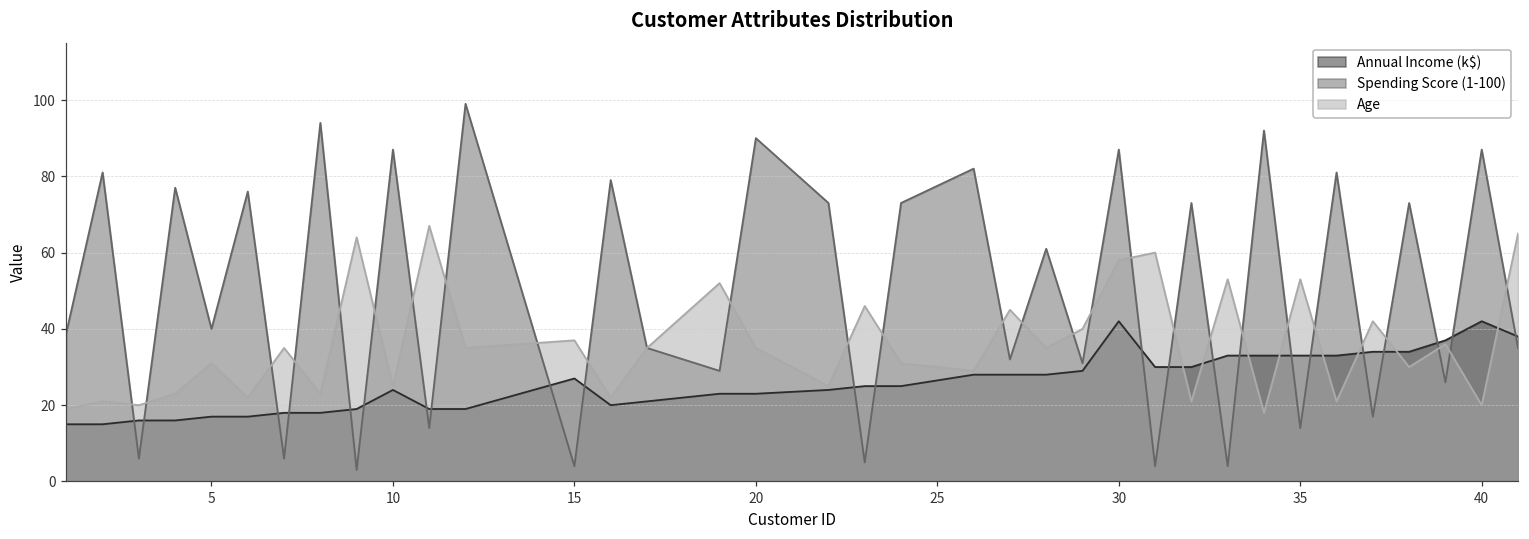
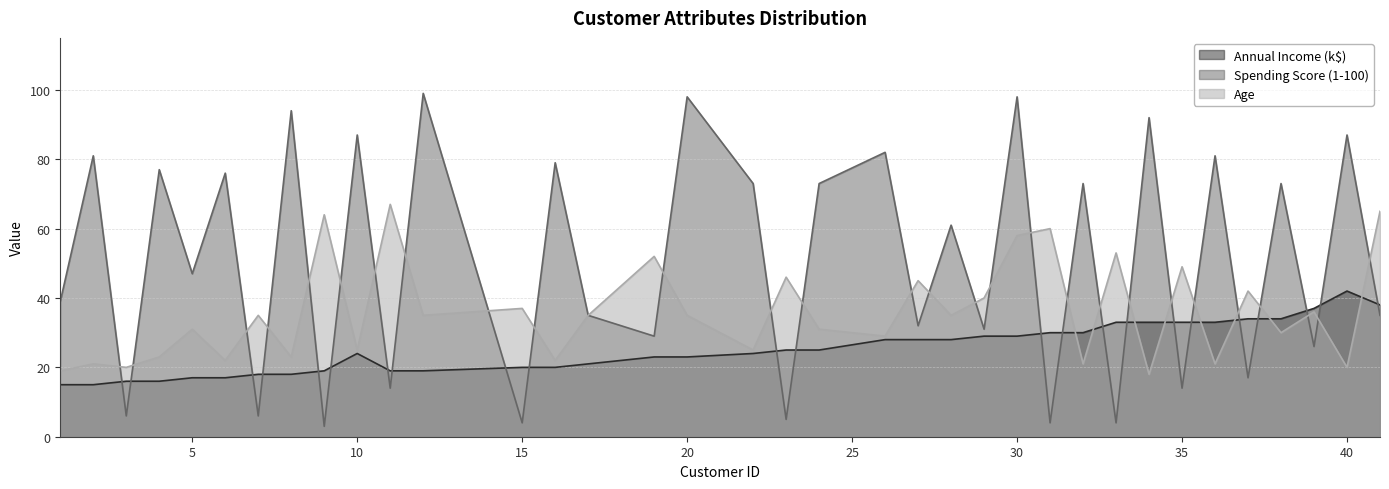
Spending Score (1-100), 5: 40 -> 47
Annual Income (k$), 15: 27 -> 20
Spending Score (1-100), 20: 90 -> 98
Annual Income (k$), 30: 42 -> 29
Spending Score (1-100), 30: 87 -> 98
Age, 35: 53 -> 49
